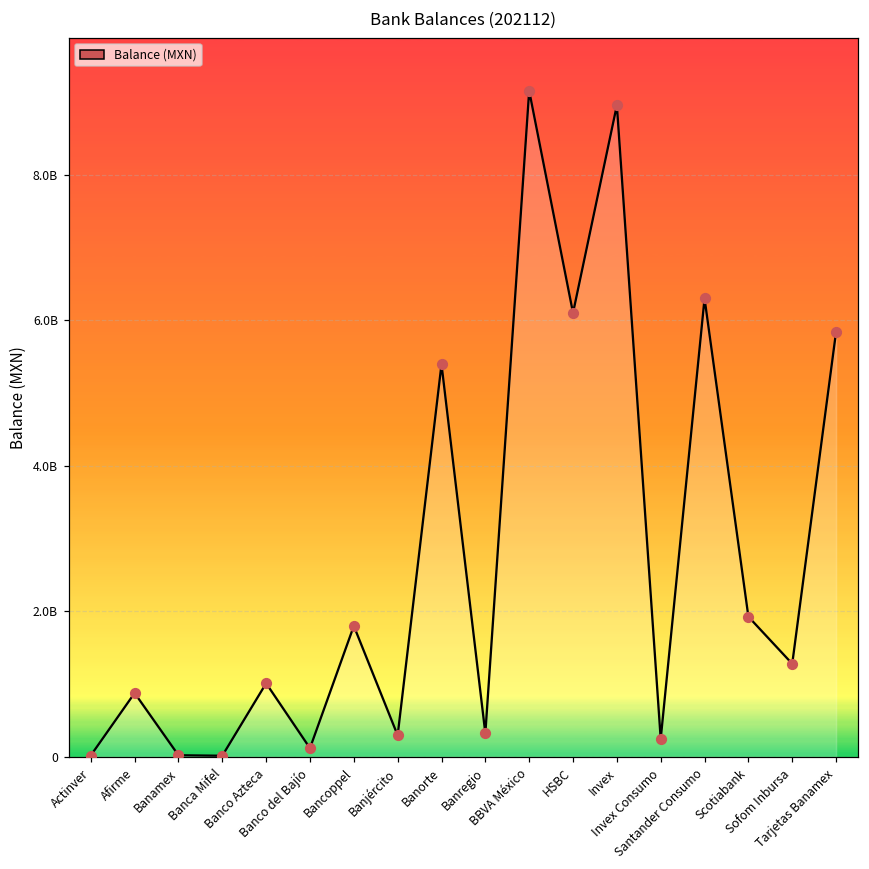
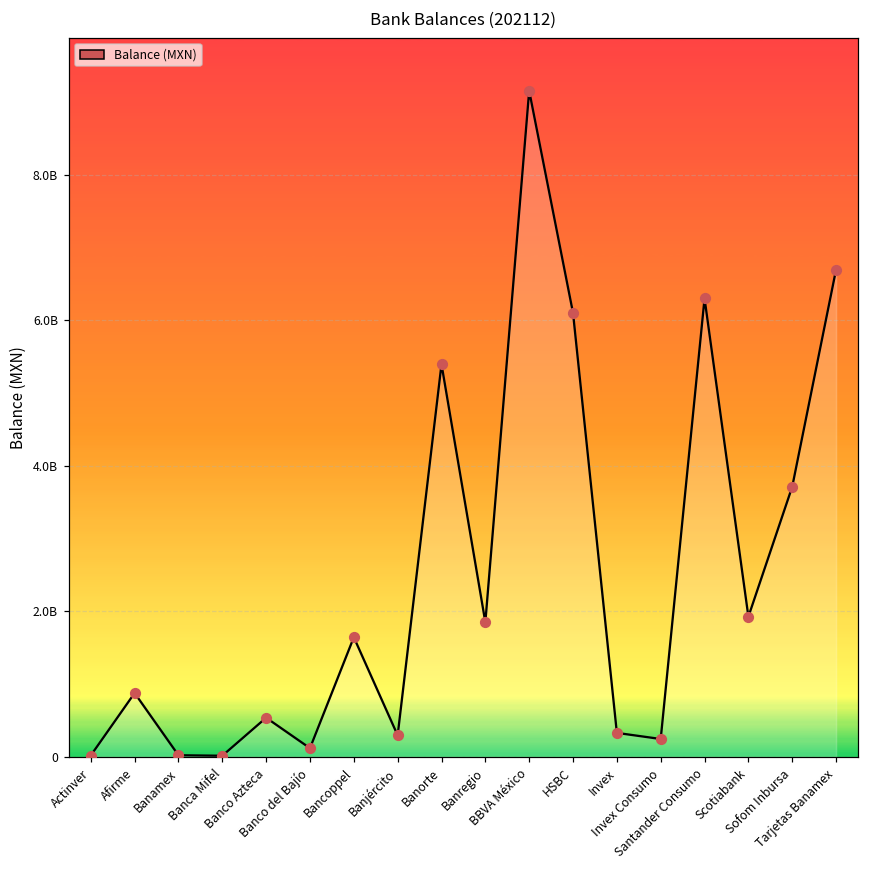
Banco Azteca: 1000000000 -> 500000000
Bancoppel: 1800000000 -> 1600000000
Banregio: 300000000 -> 1900000000
Invex: 9000000000 -> 300000000
Sofom Inbursa: 1300000000 -> 3700000000
Tarjetas Banamex: 5800000000 -> 6700000000
